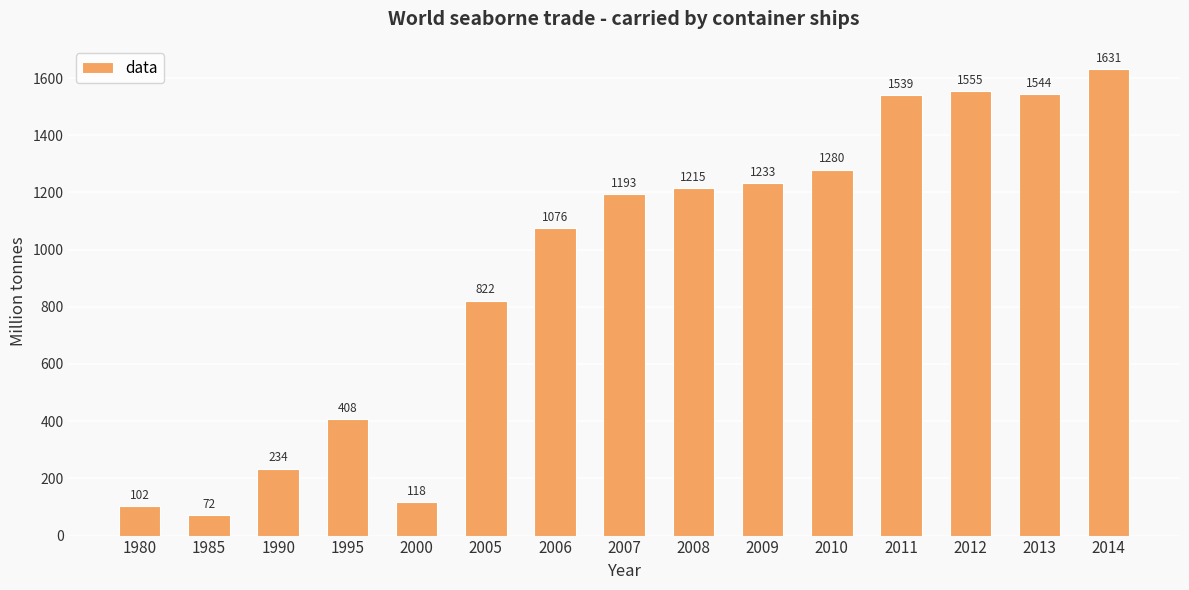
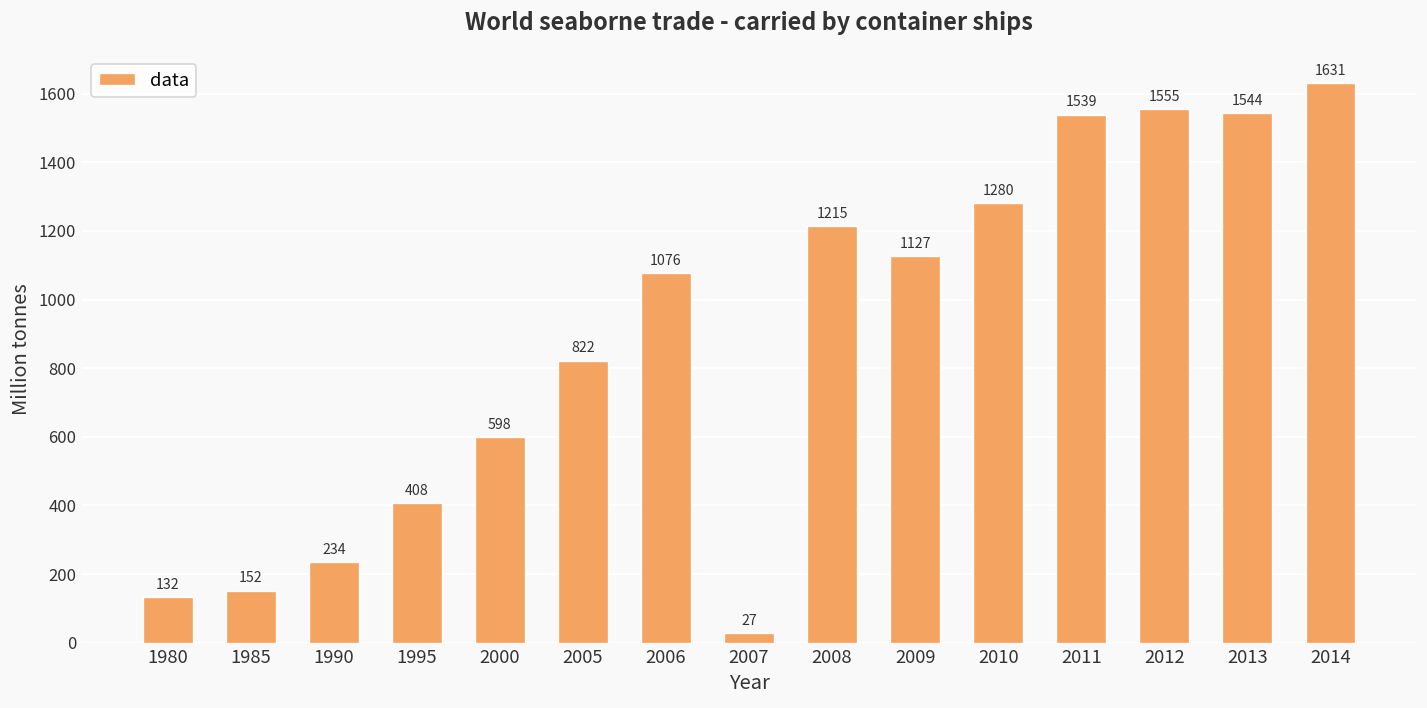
1980: 102 -> 132
1985: 72 -> 152
2000: 118 -> 598
2007: 1193 -> 27
2009: 1233 -> 1127
